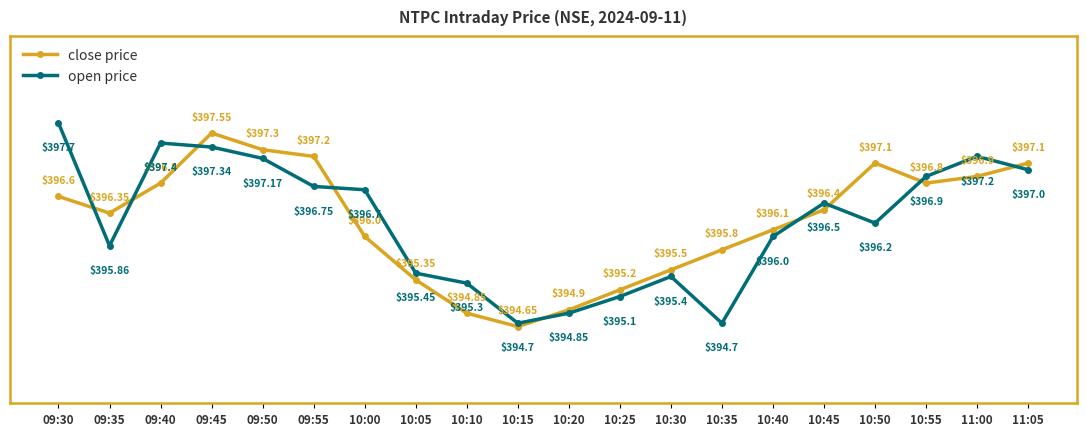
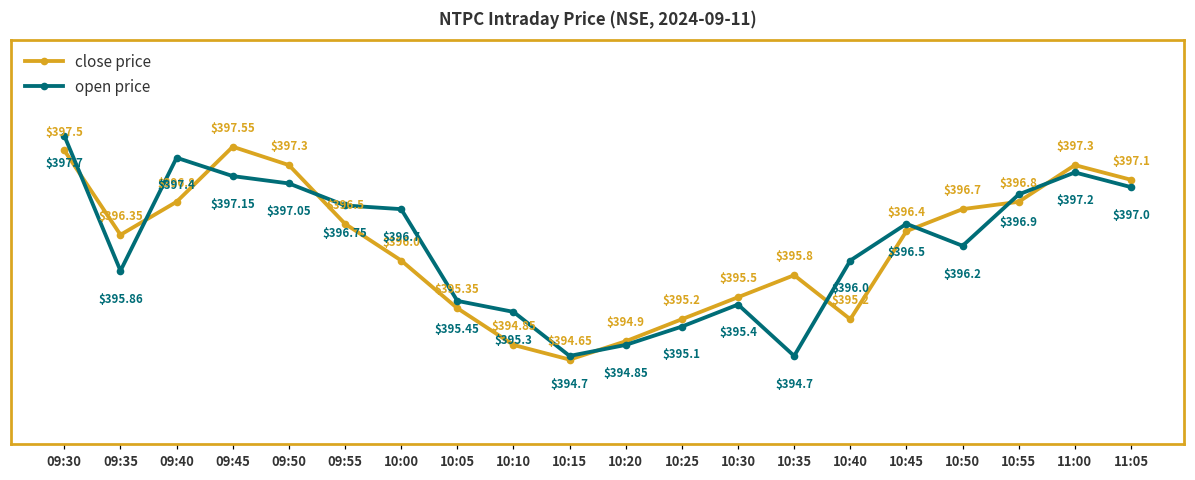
close price, 09:30: $396.6 -> $397.5
open price, 09:45: $397.34 -> $397.15
open price, 09:50: $397.17 -> $397.05
close price, 09:55: $397.2 -> $396.5
close price, 10:40: $396.1 -> $395.2
close price, 10:50: $397.1 -> $396.7
close price, 11:00: $396.9 -> $397.3
